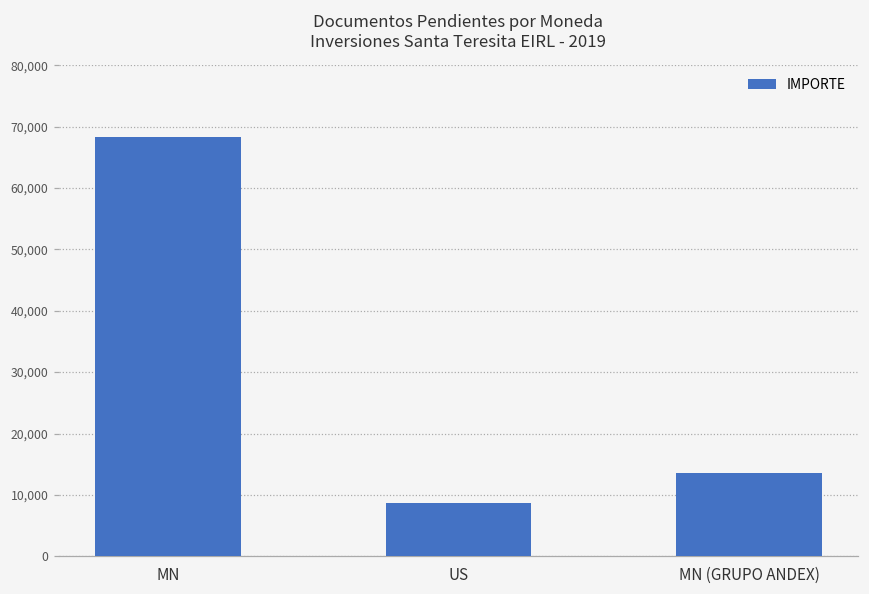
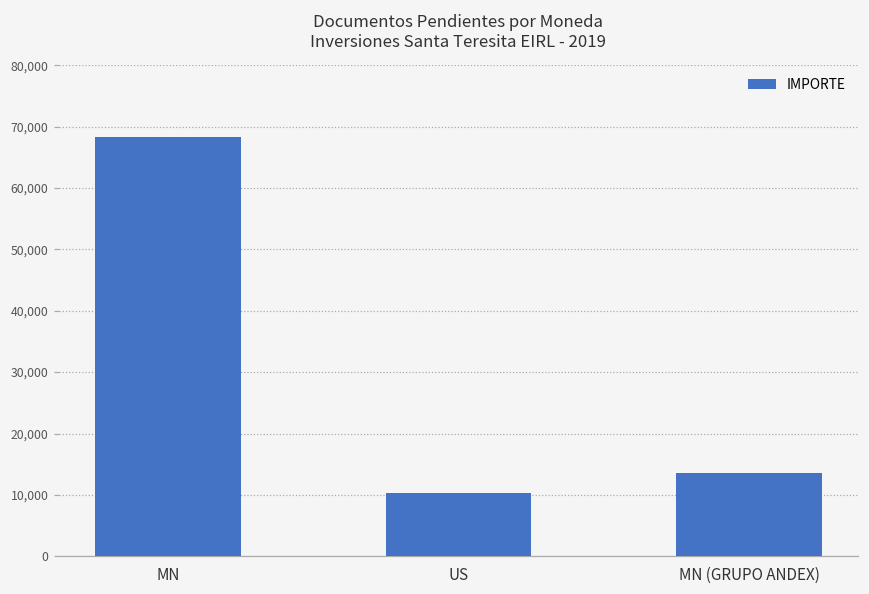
US: 9,000 -> 10,000
